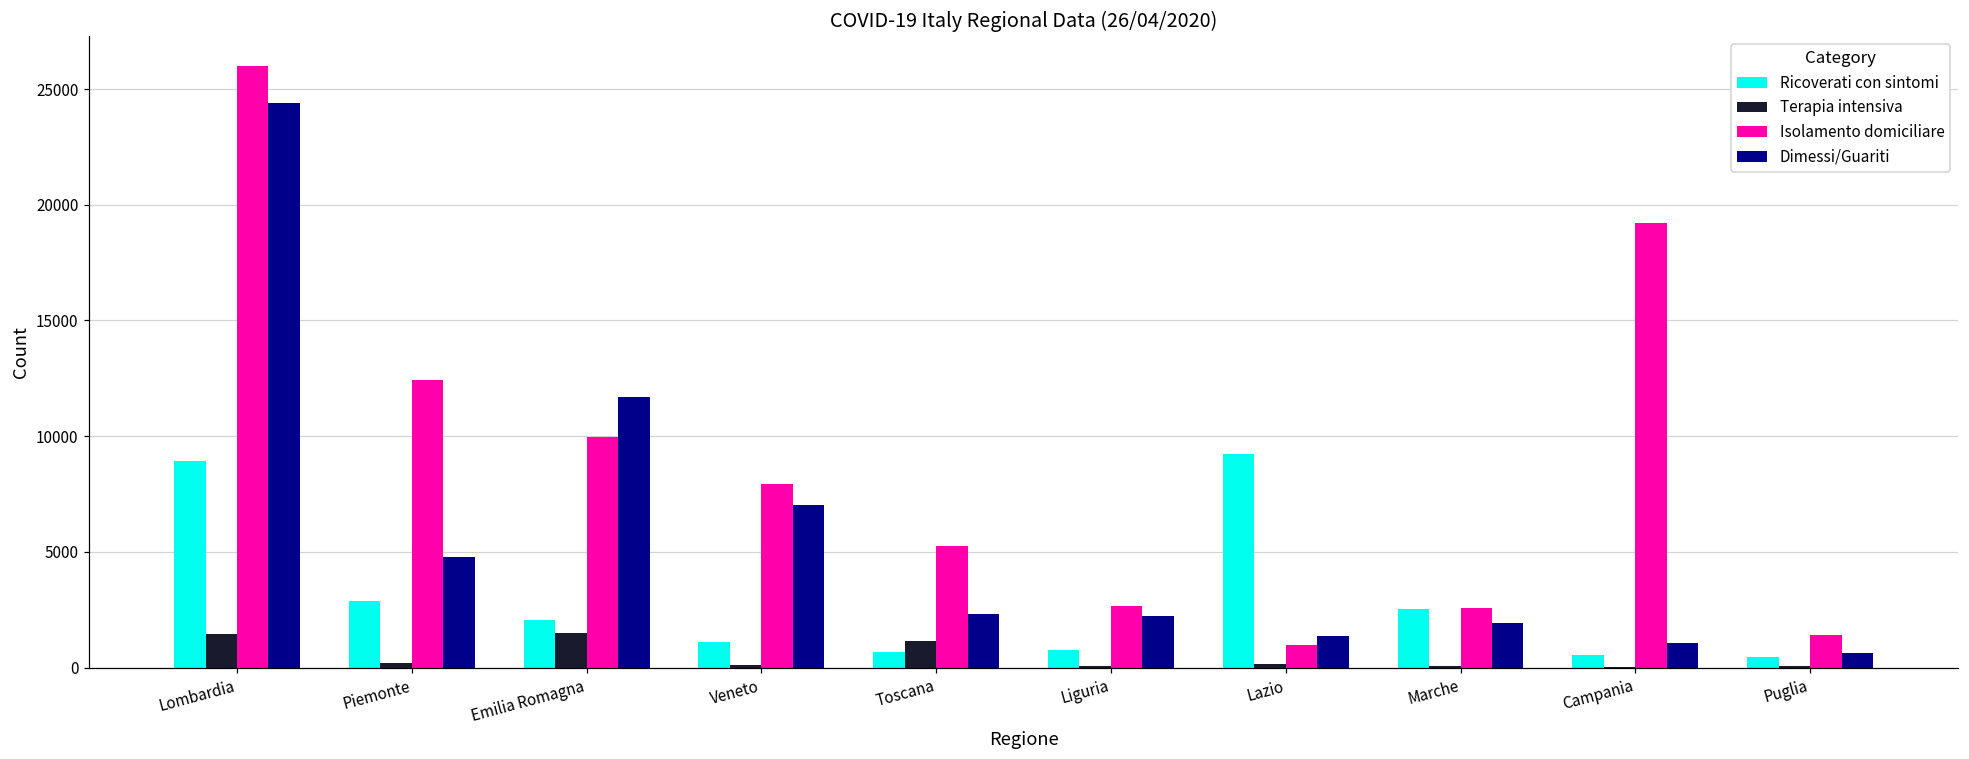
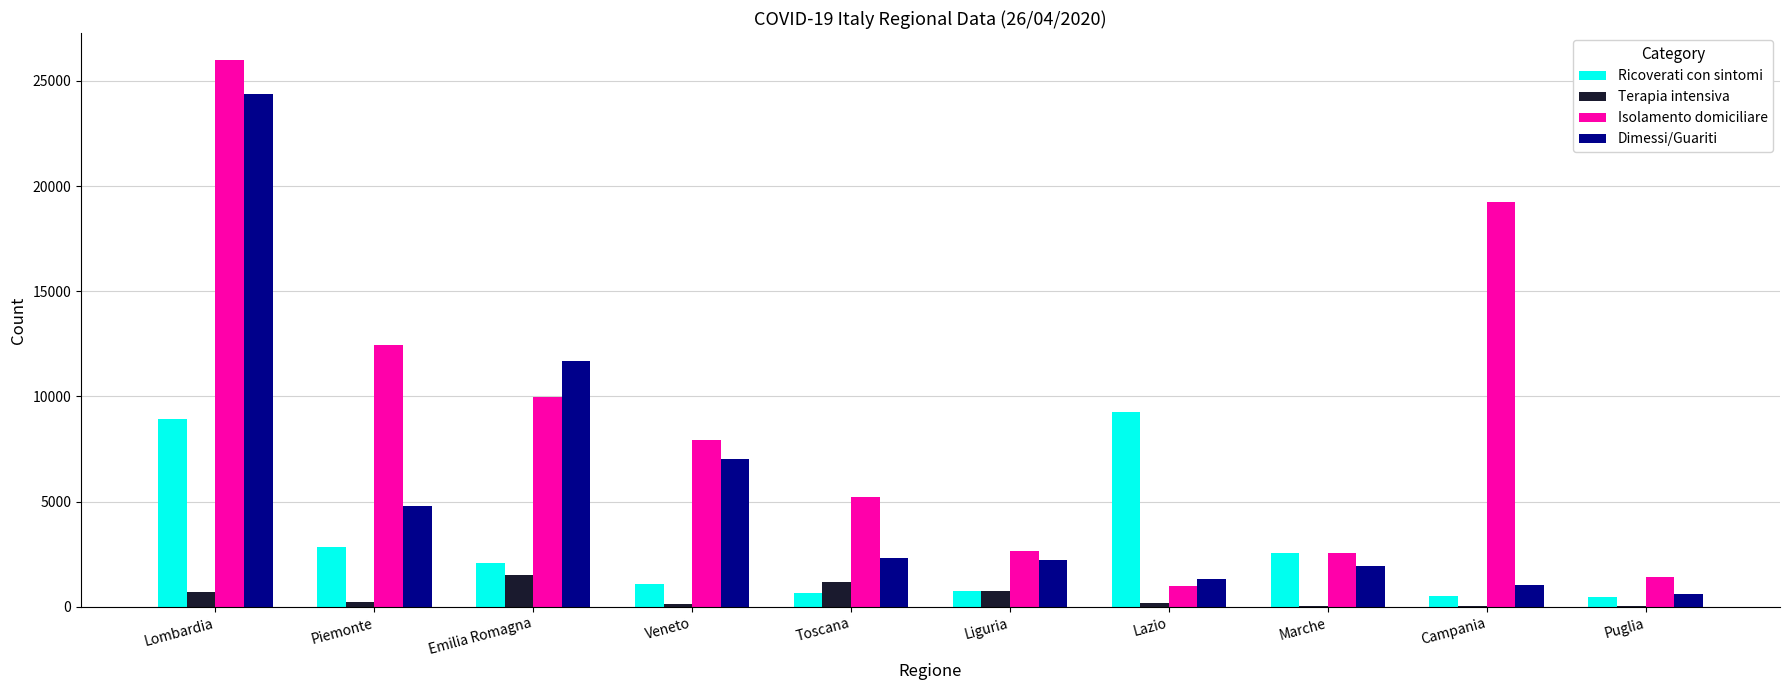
Terapia intensiva, Lombardia: 1500 -> 700
Terapia intensiva, Liguria: 100 -> 800
